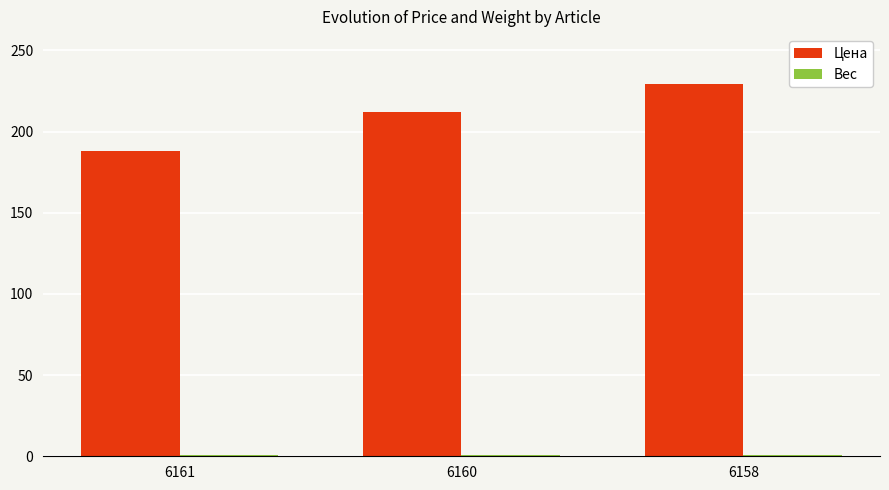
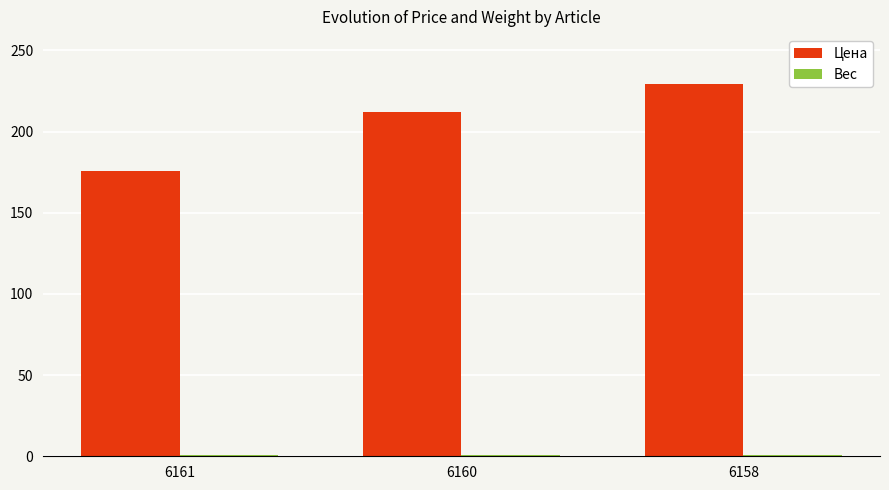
Цена, 6161: 188 -> 176
